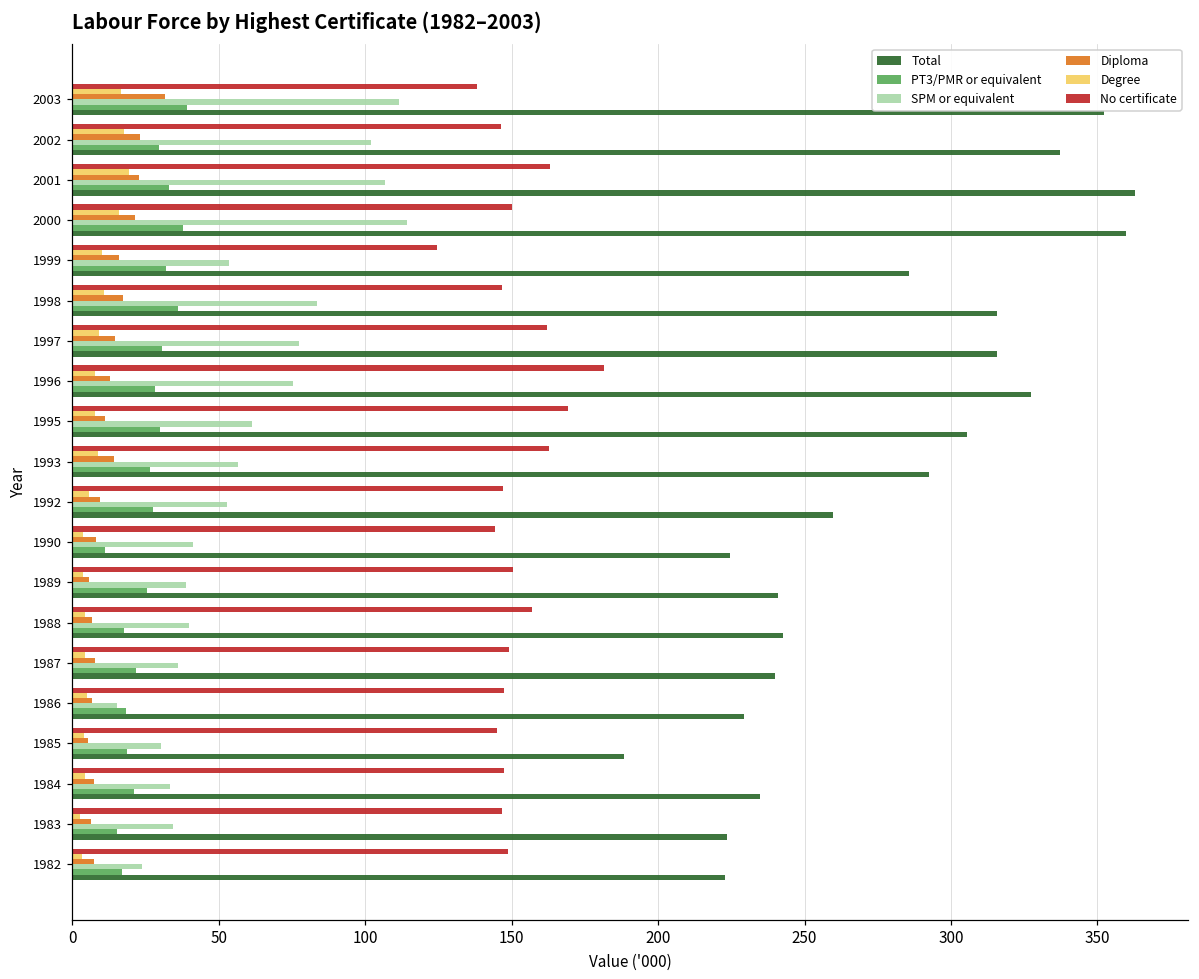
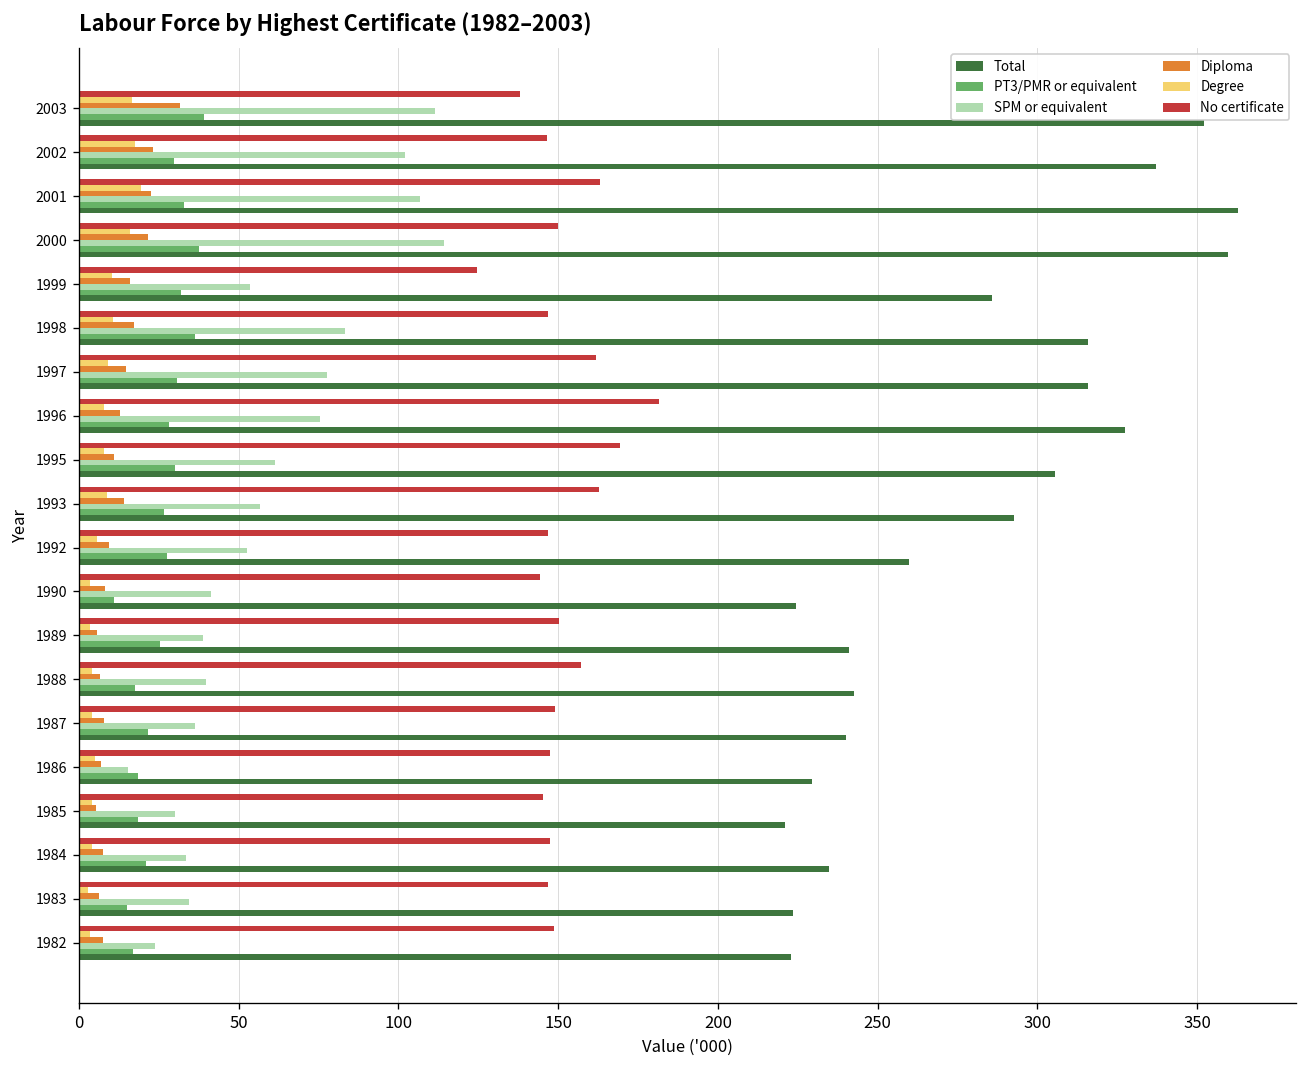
Total, 1985: 189 -> 221
